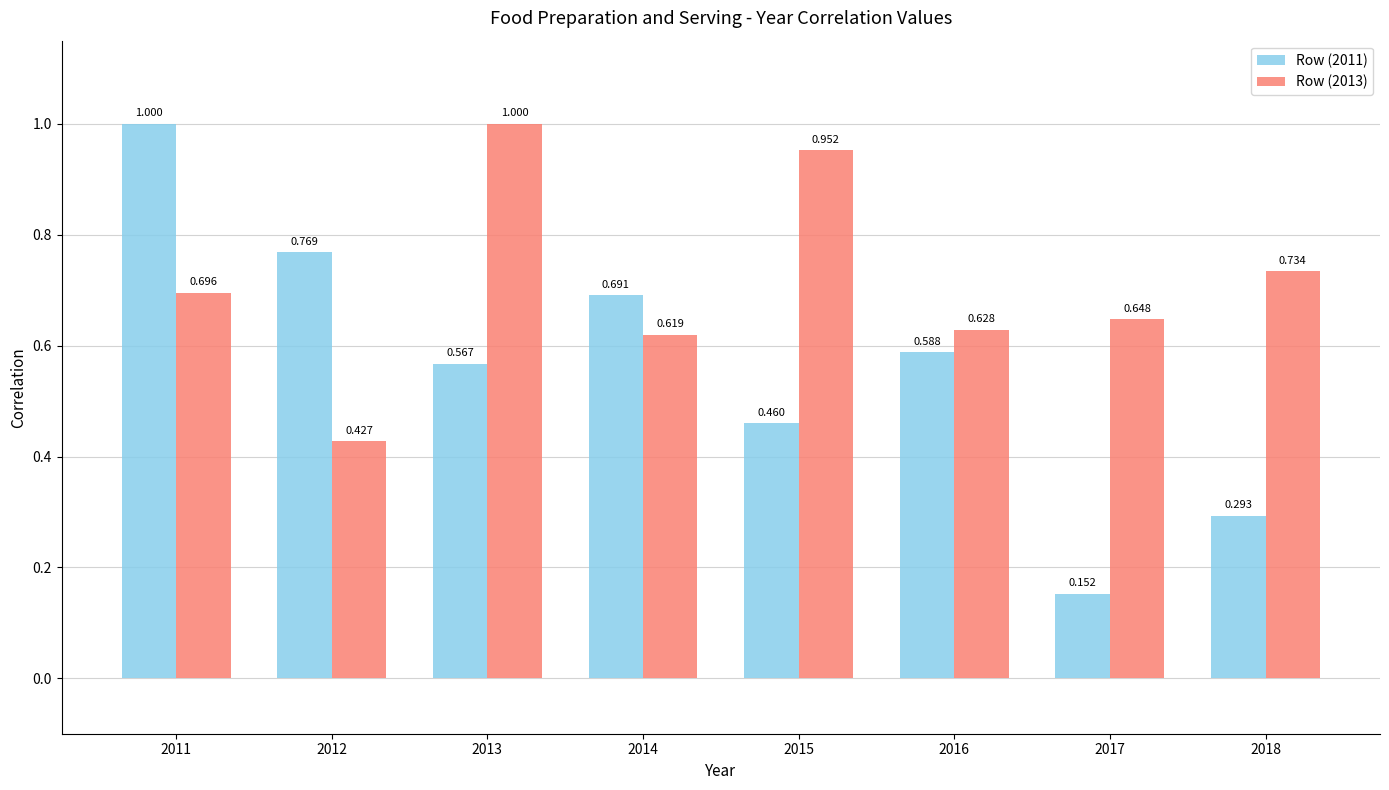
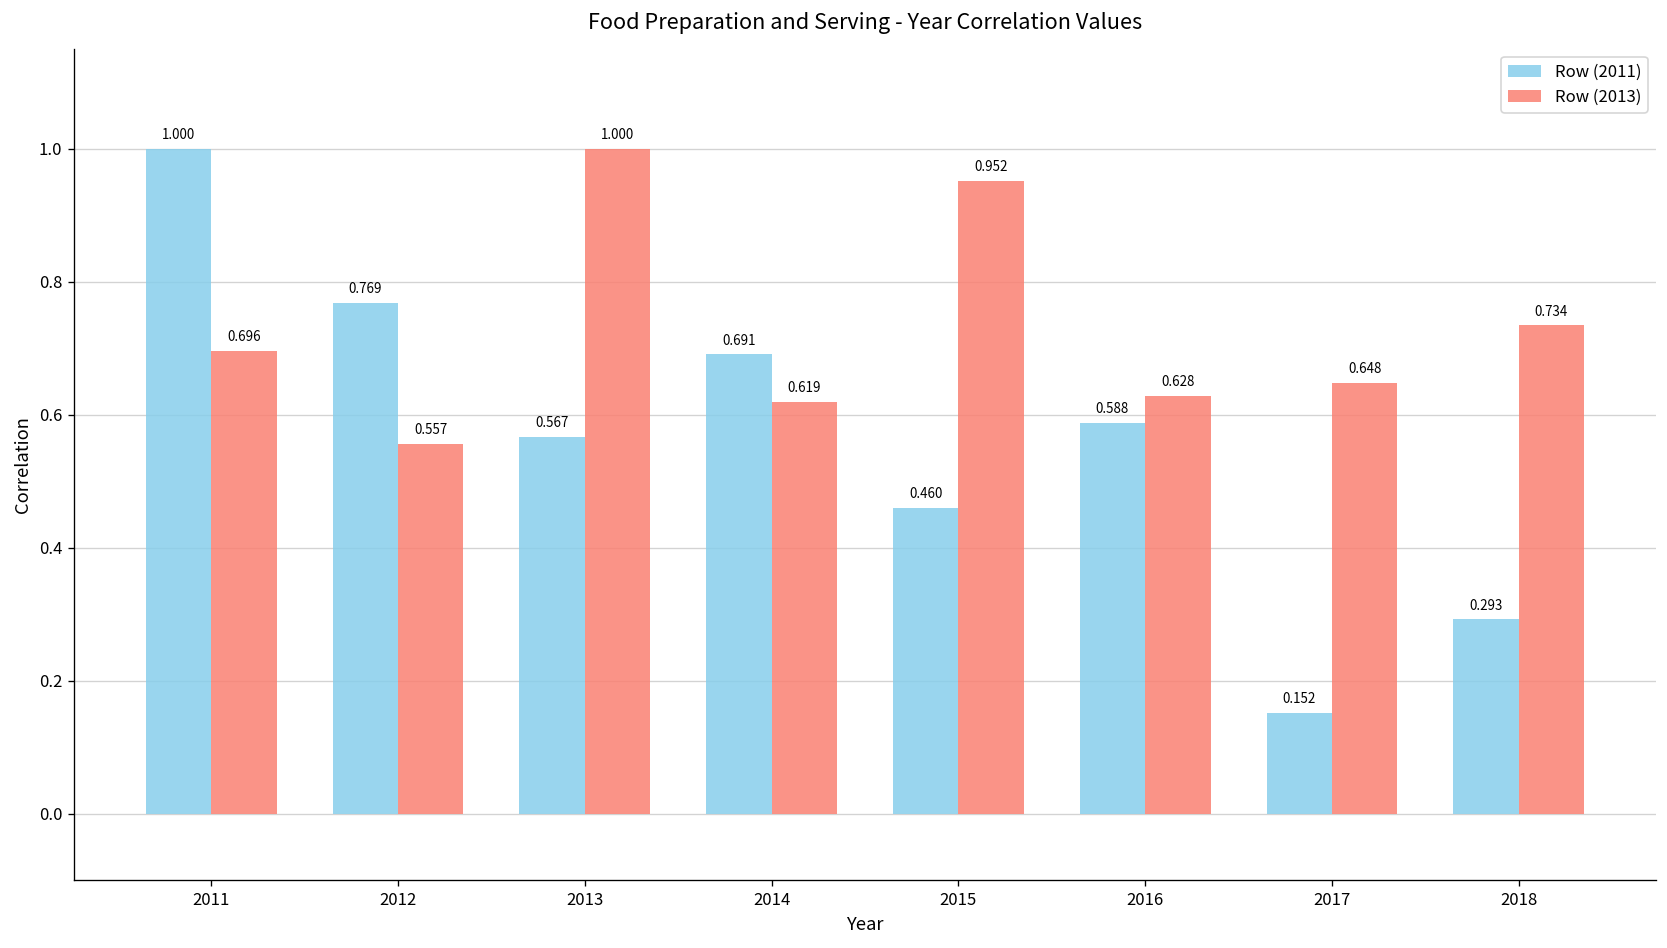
Row (2013), 2012: 0.427 -> 0.557
